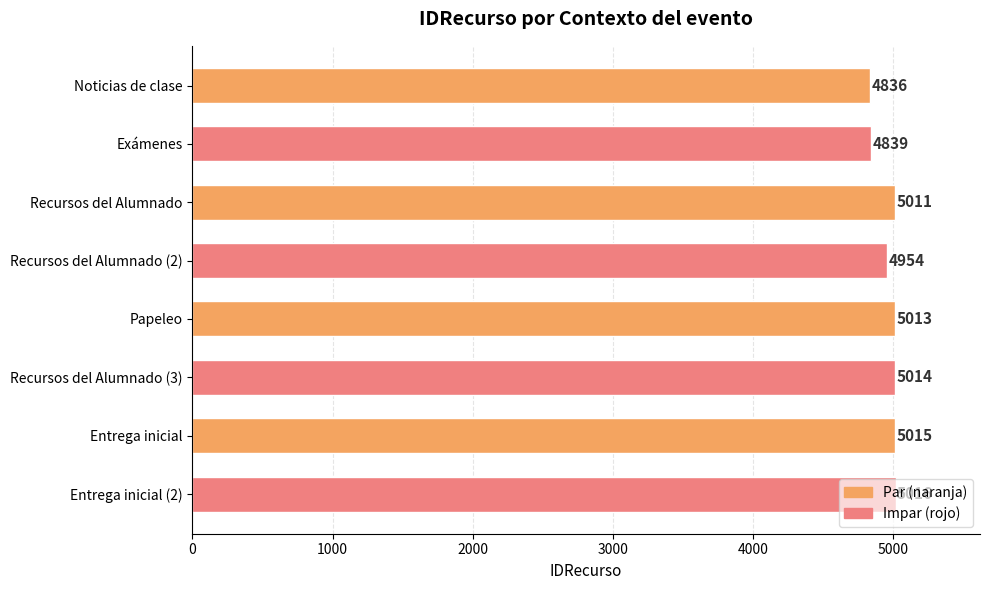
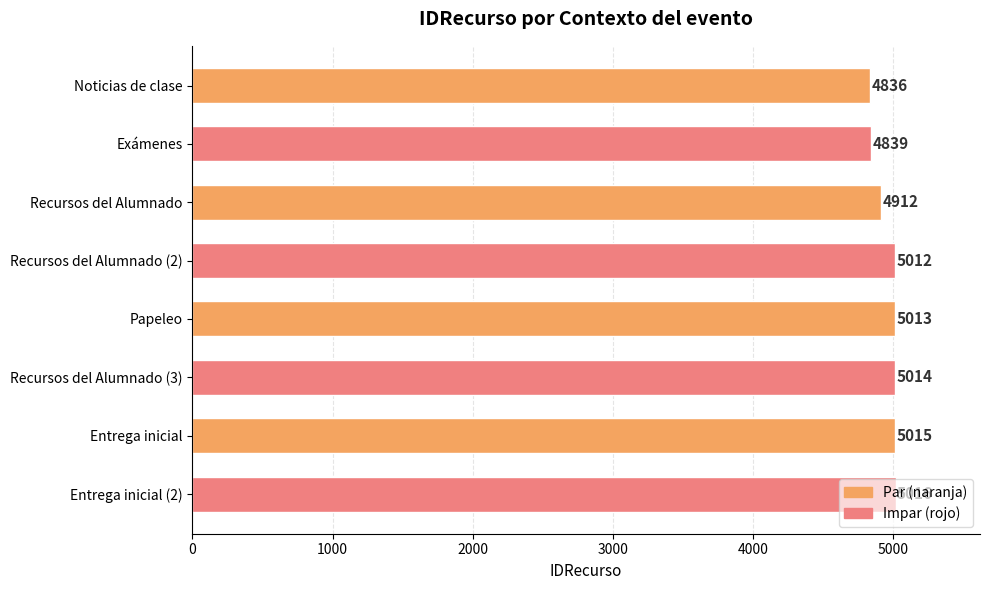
Recursos del Alumnado: 5011 -> 4912
Recursos del Alumnado (2): 4954 -> 5012
